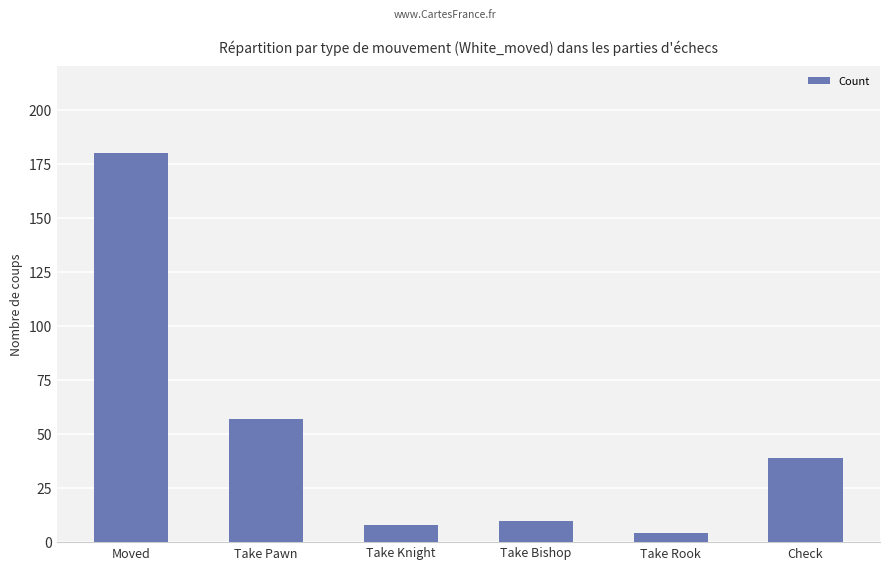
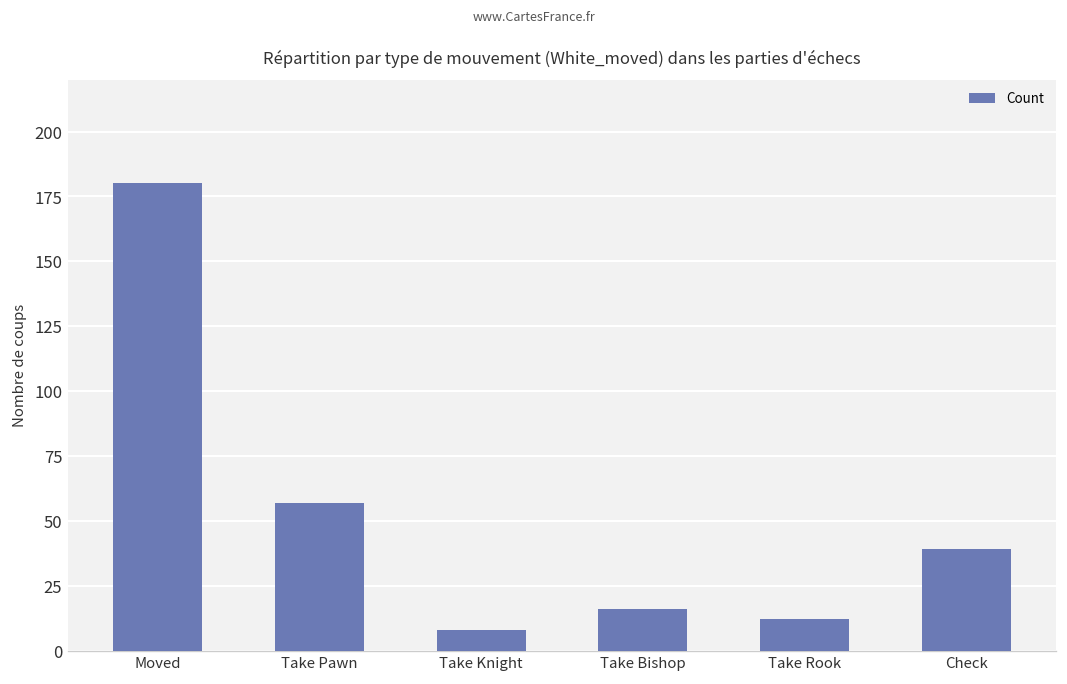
Take Bishop: 10 -> 16
Take Rook: 4 -> 12
